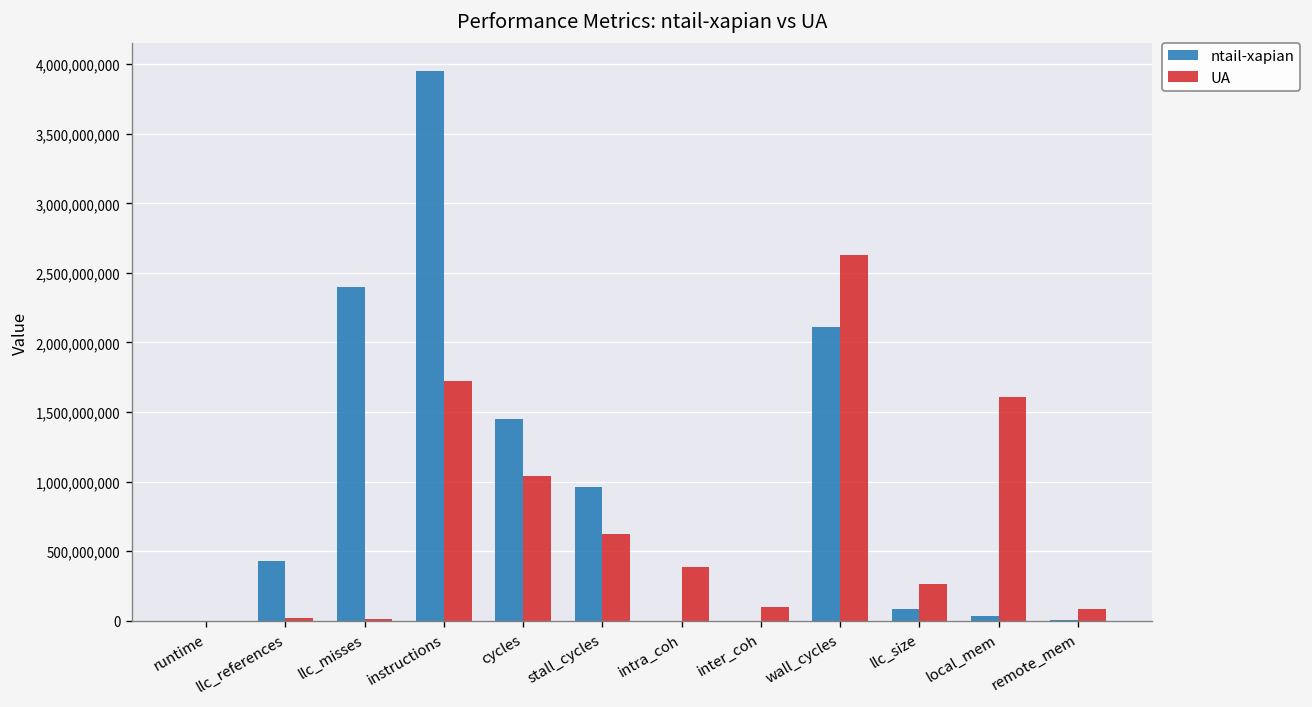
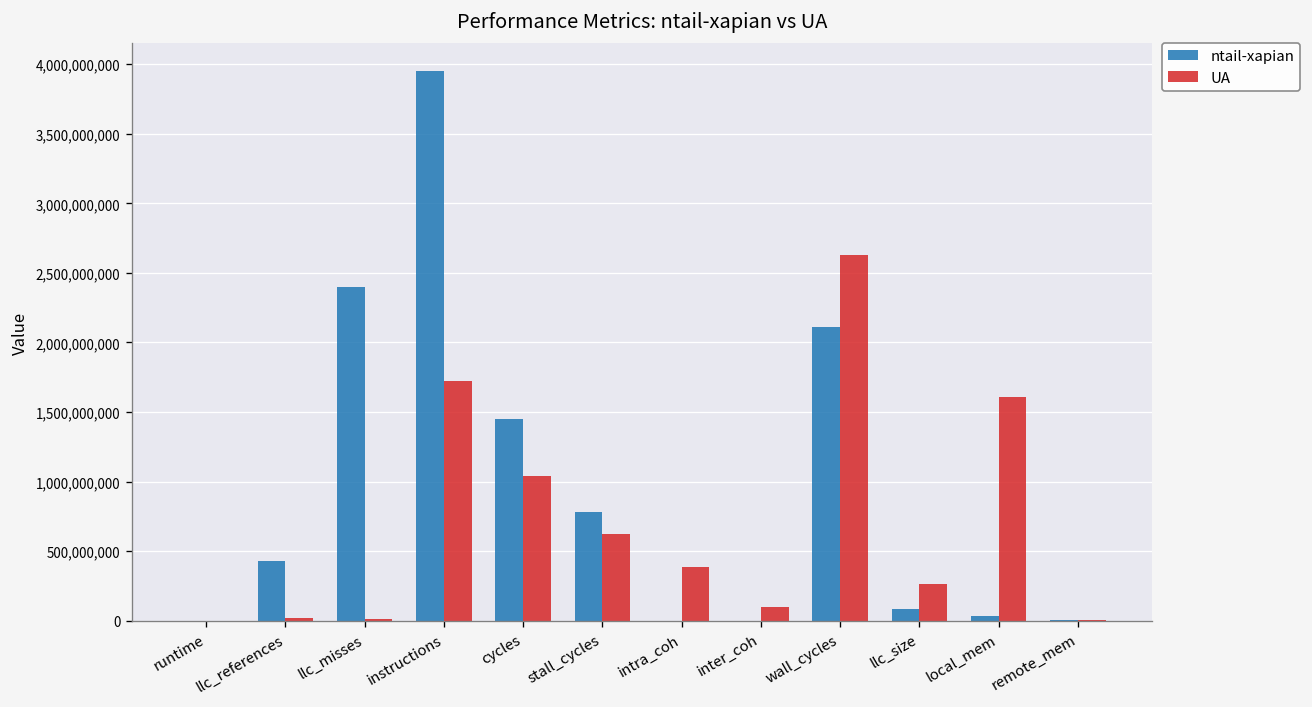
ntail-xapian, stall_cycles: 960,000,000 -> 780,000,000
UA, remote_mem: 90,000,000 -> 10,000,000
